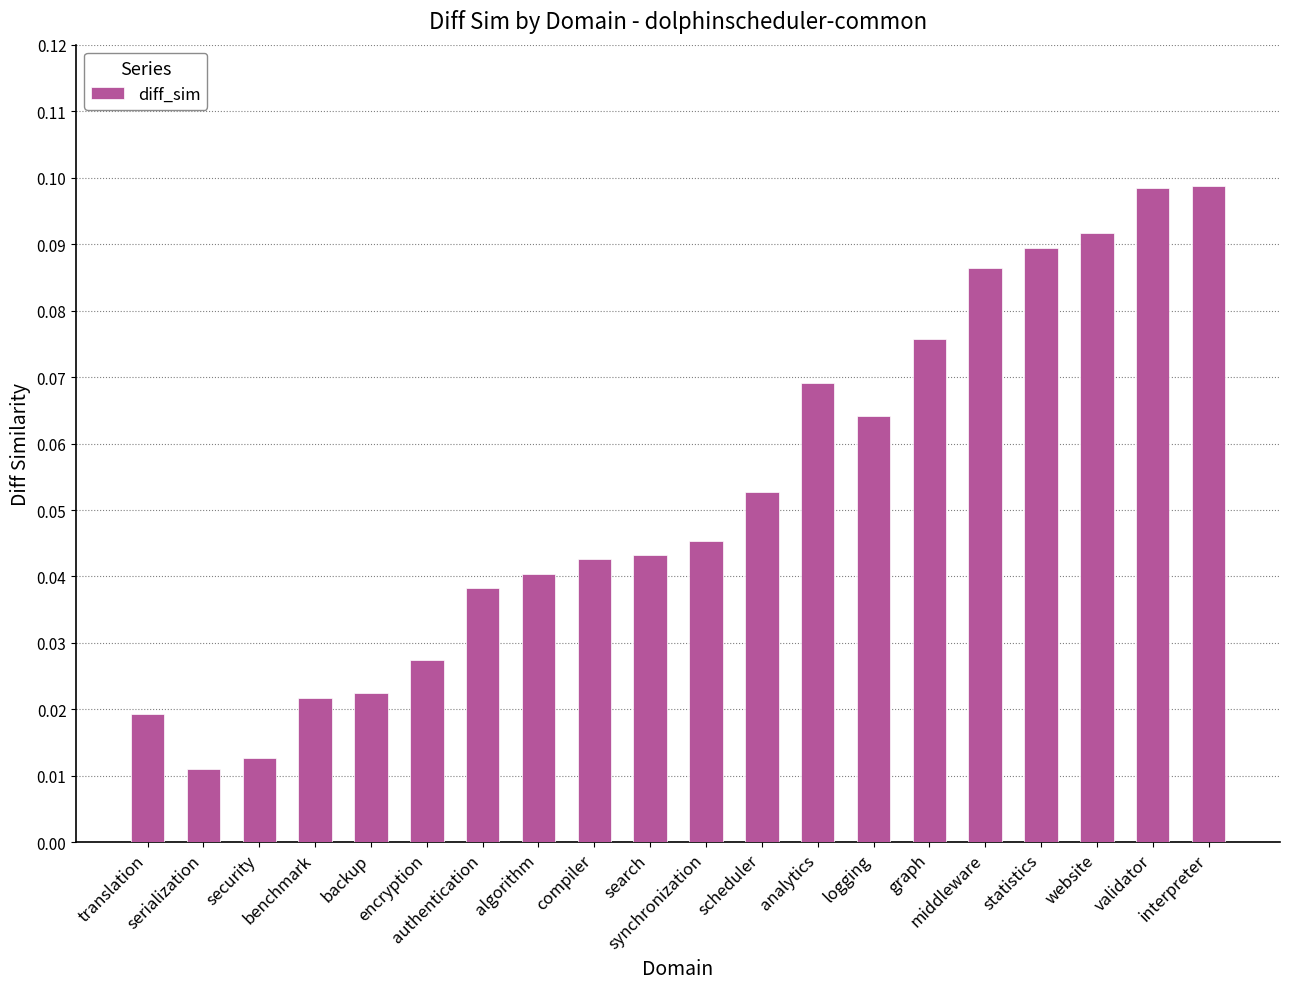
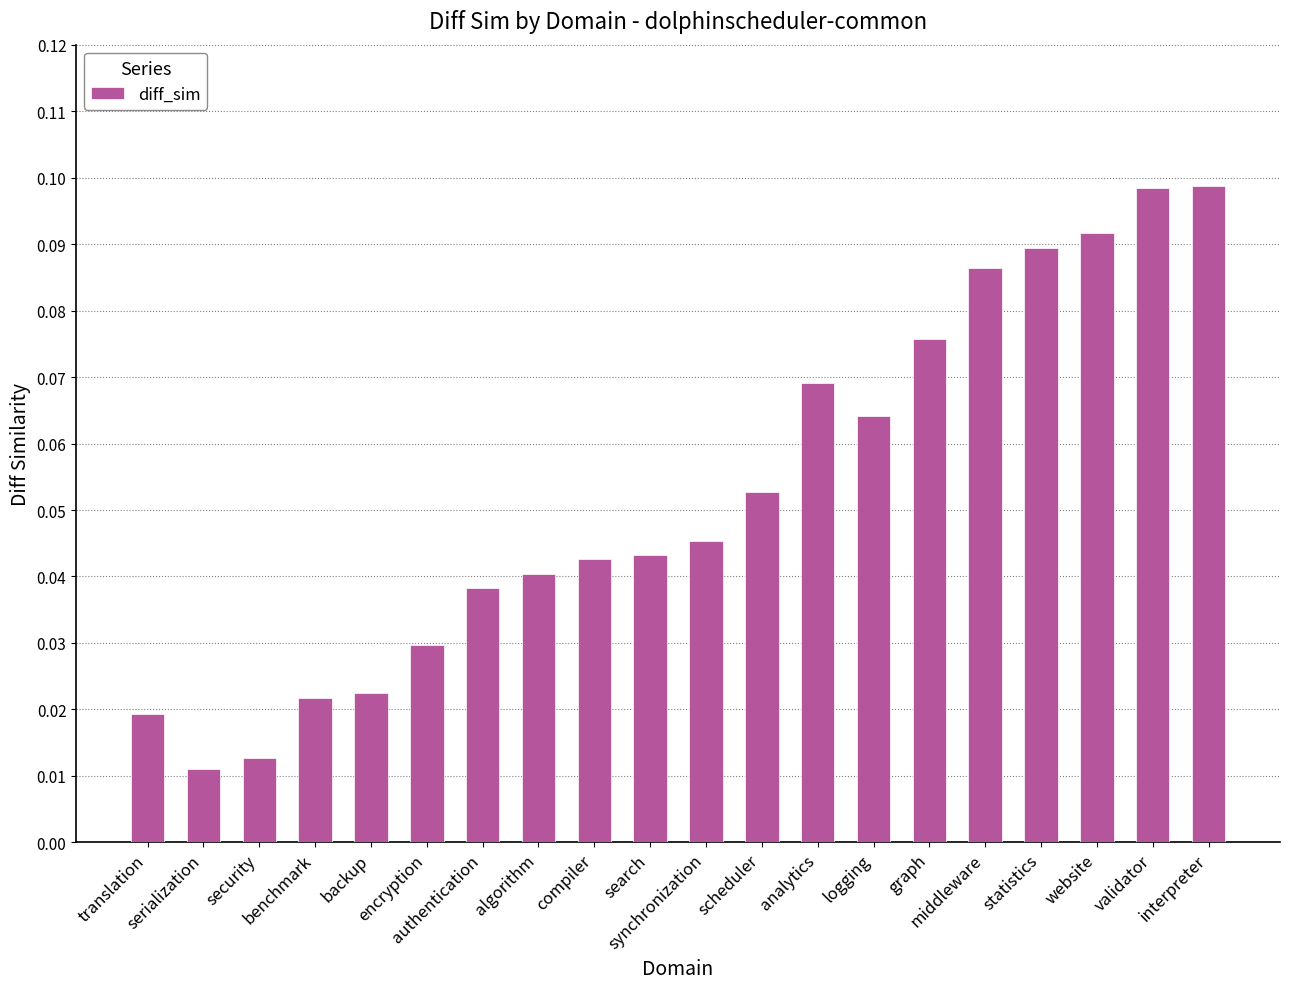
encryption: 0.027 -> 0.030
